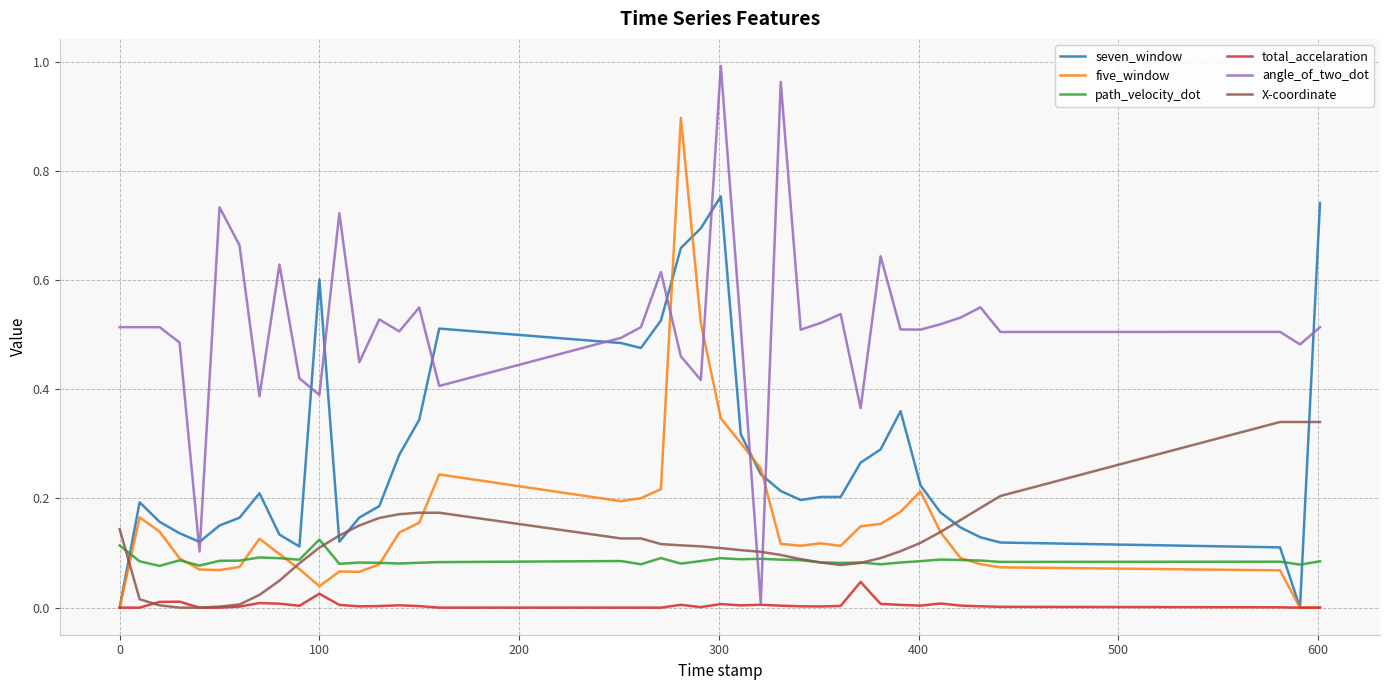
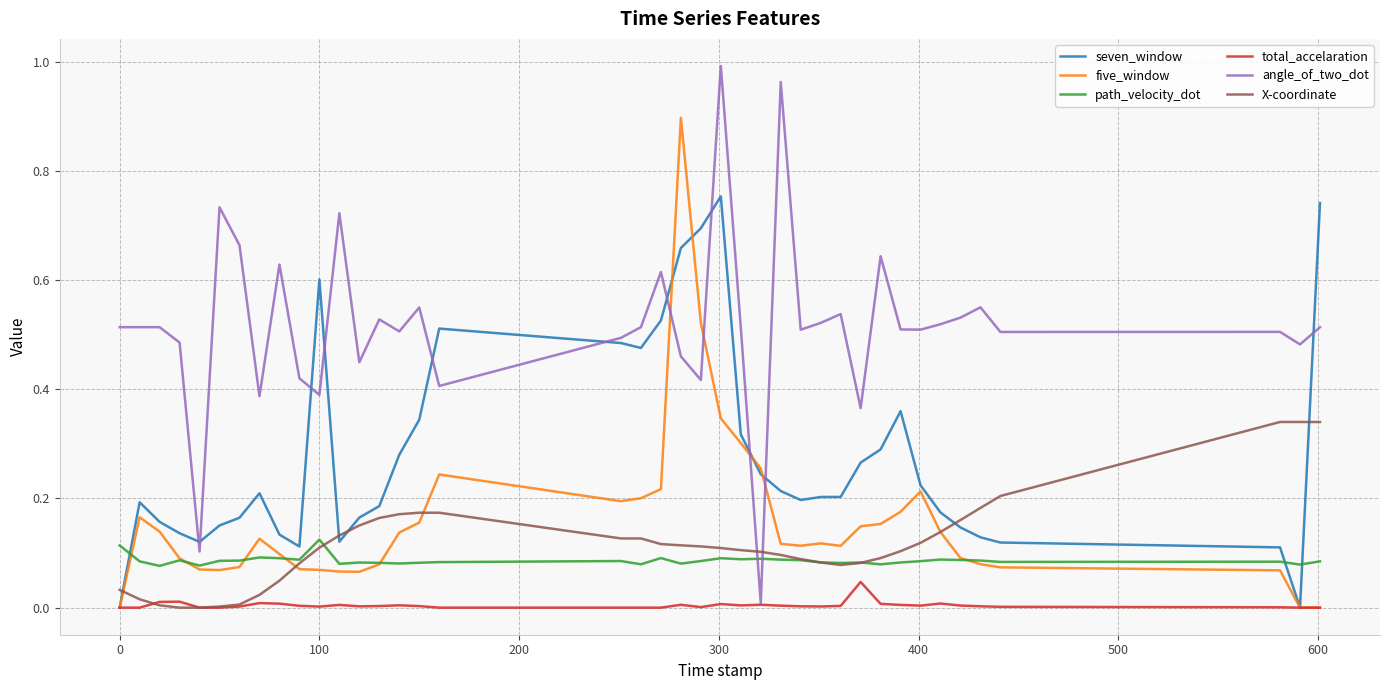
X-coordinate, 0: 0.14 -> 0.03
five_window, 100: 0.04 -> 0.07
total_accelaration, 100: 0.03 -> 0.00
